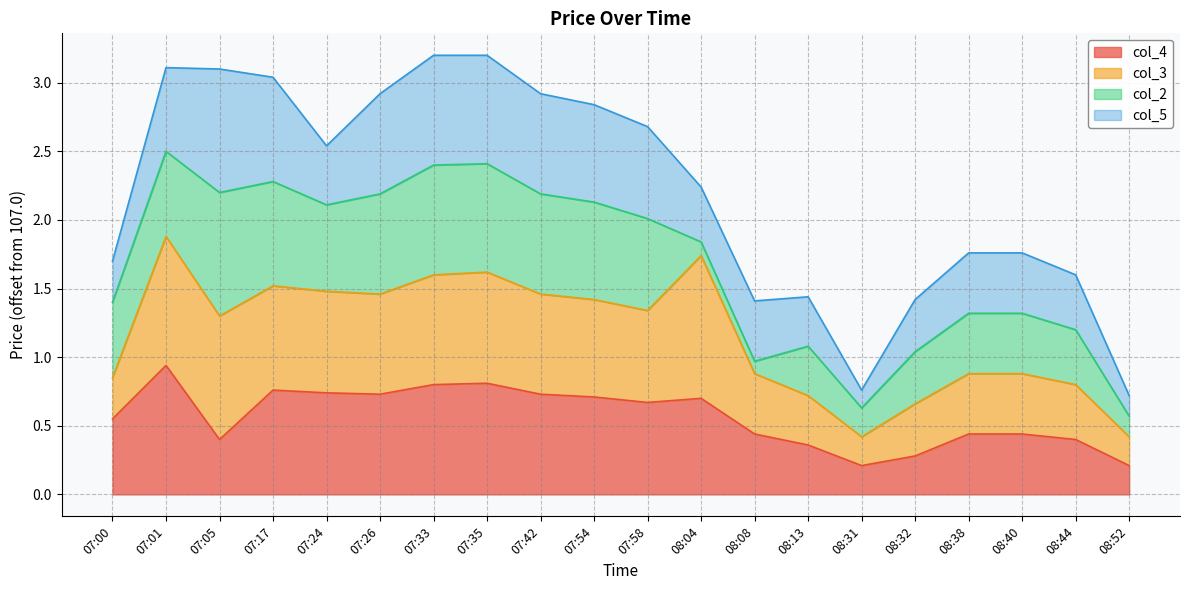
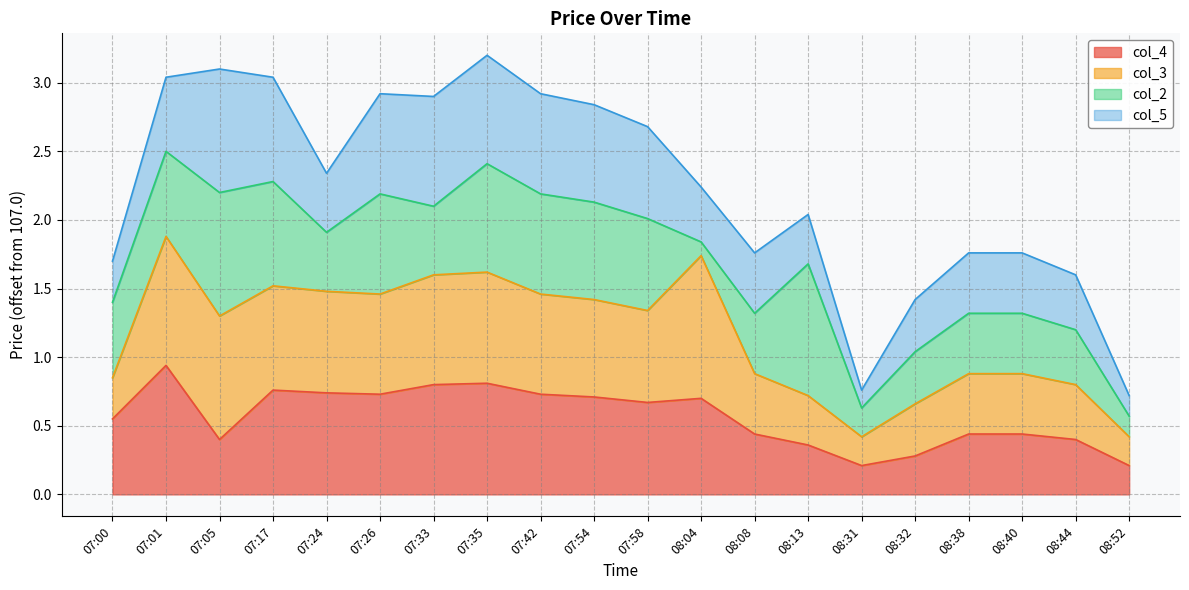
col_5, 07:01: 0.61 -> 0.54
col_2, 07:24: 0.63 -> 0.43
col_2, 07:33: 0.80 -> 0.50
col_2, 08:08: 0.09 -> 0.44
col_2, 08:13: 0.36 -> 0.96
